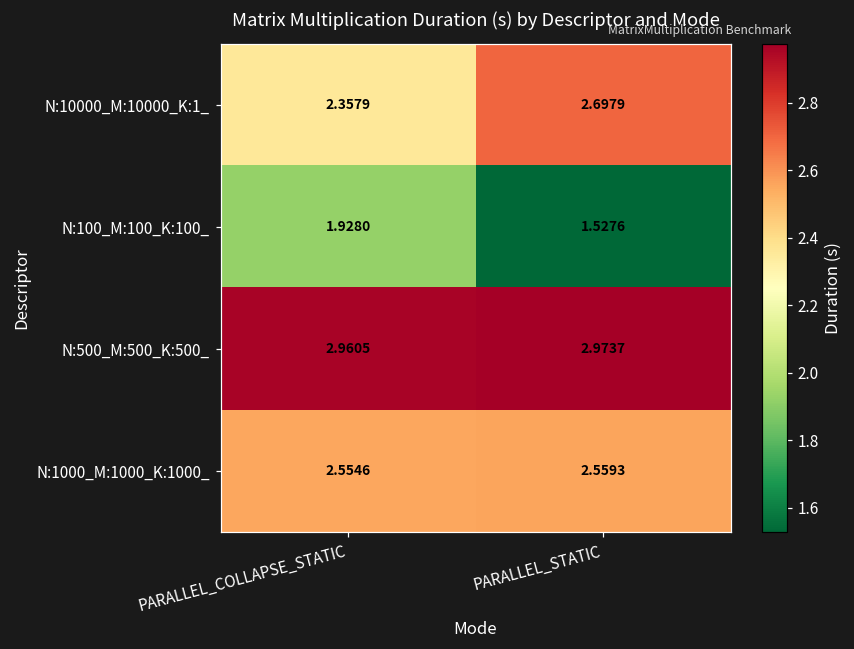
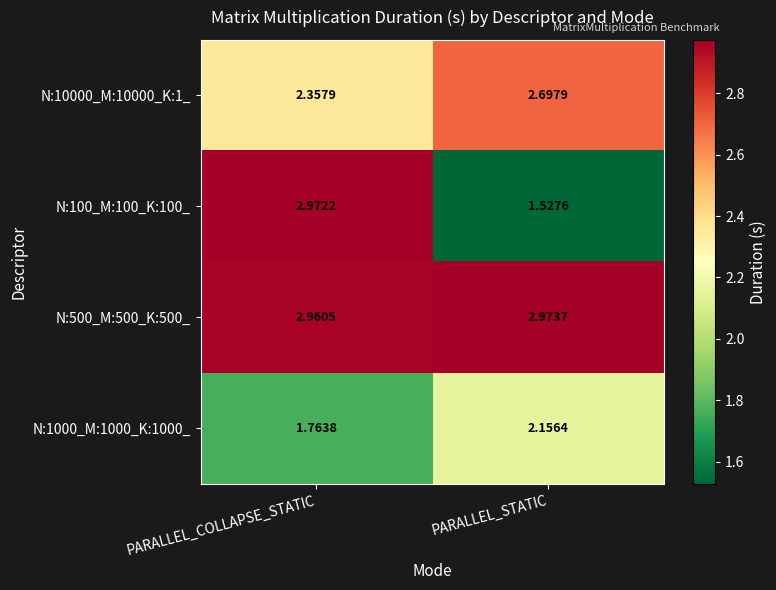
N:100_M:100_K:100_, PARALLEL_COLLAPSE_STATIC: 1.9280 -> 2.9722
N:1000_M:1000_K:1000_, PARALLEL_COLLAPSE_STATIC: 2.5546 -> 1.7638
N:1000_M:1000_K:1000_, PARALLEL_STATIC: 2.5593 -> 2.1564
